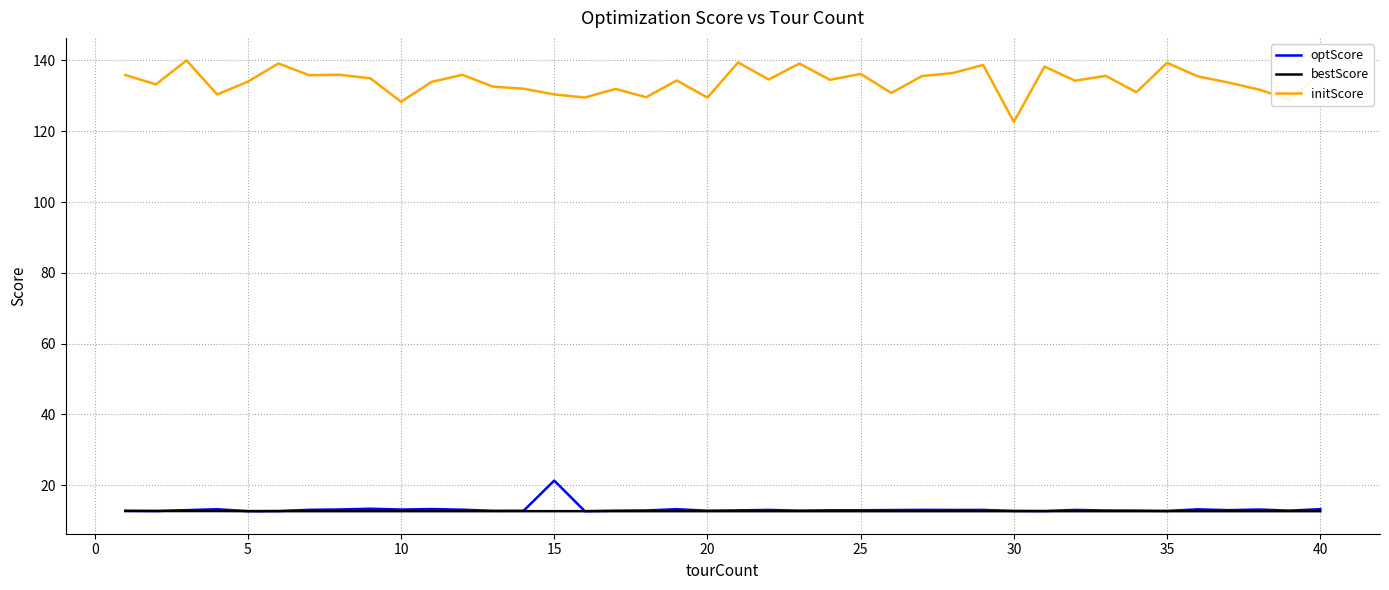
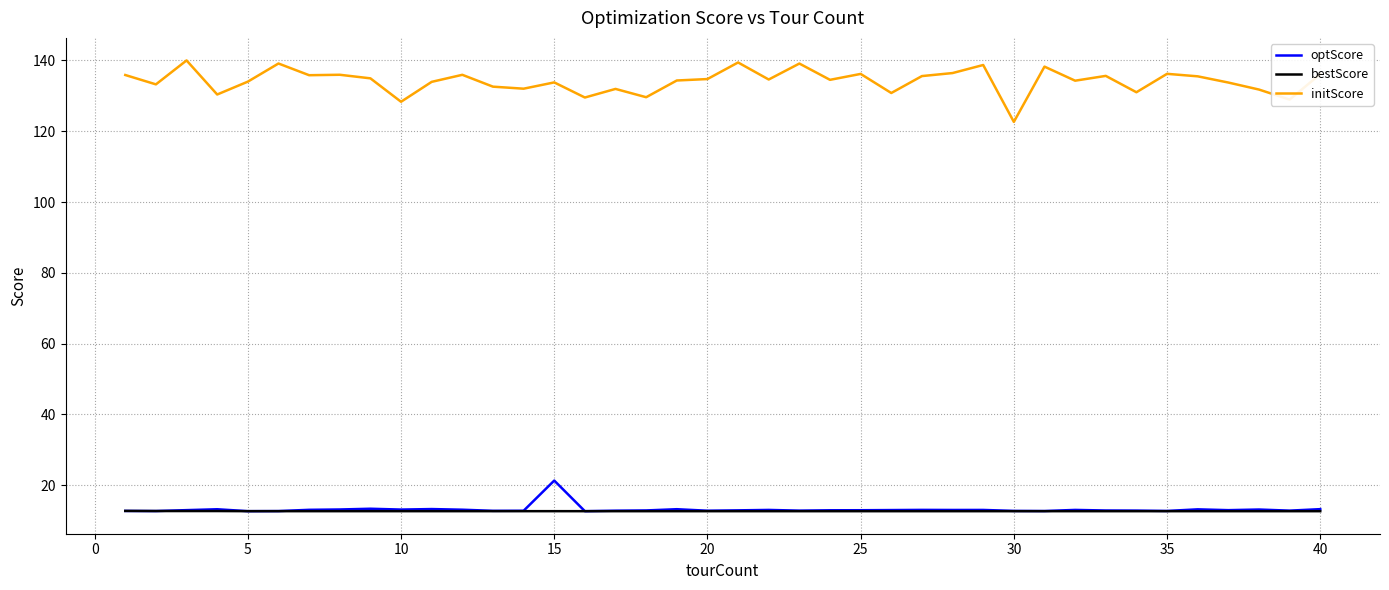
initScore, 15: 130 -> 134
initScore, 20: 129 -> 135
initScore, 35: 139 -> 136
